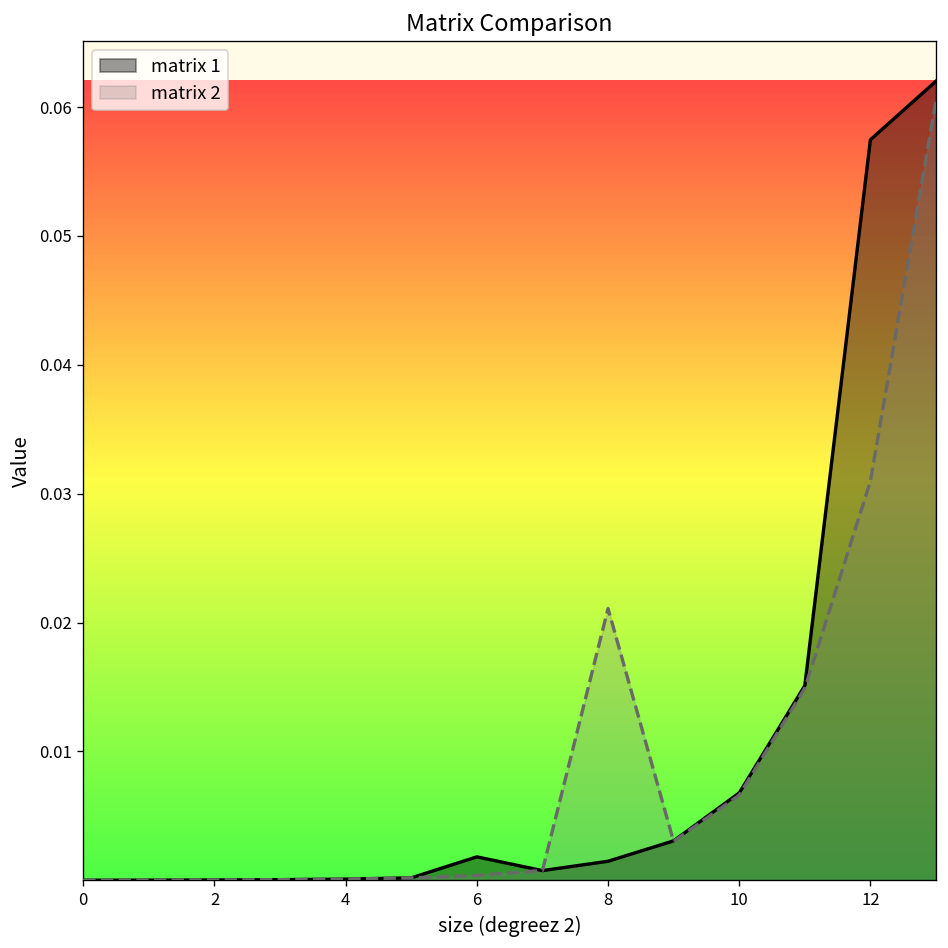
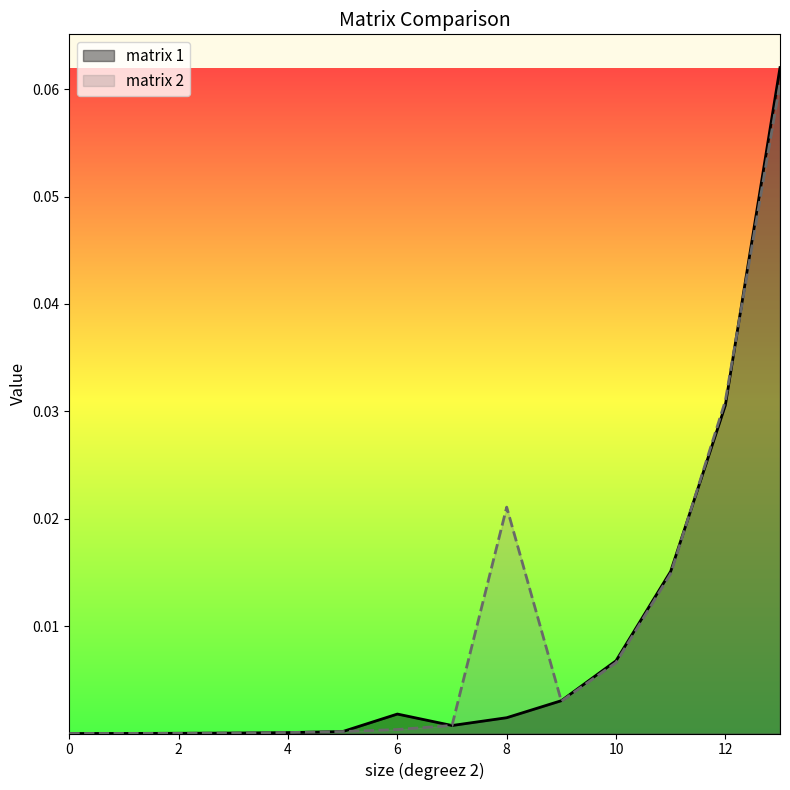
matrix 1, 12: 0.0575 -> 0.0306
